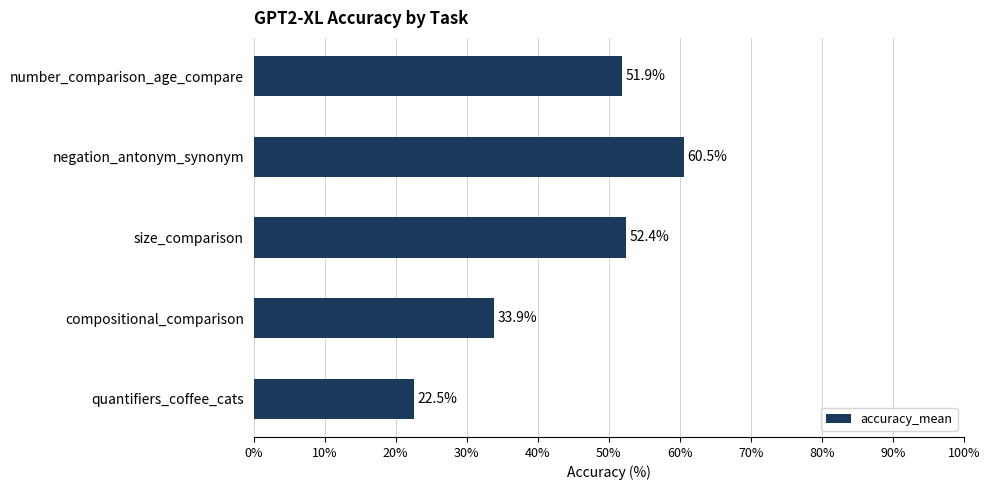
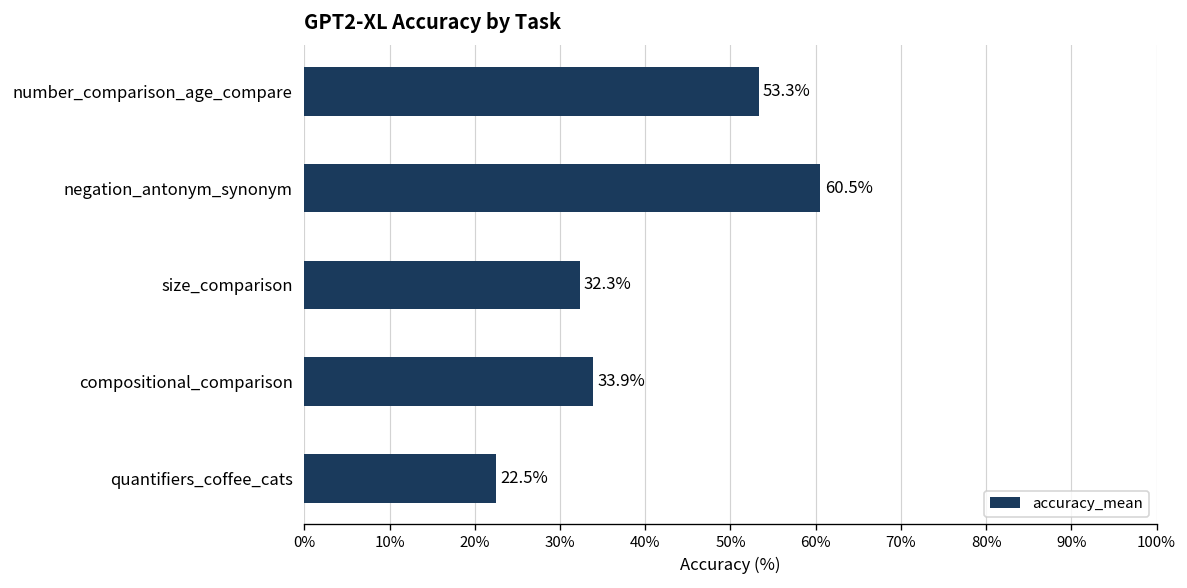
number_comparison_age_compare: 51.9% -> 53.3%
size_comparison: 52.4% -> 32.3%
